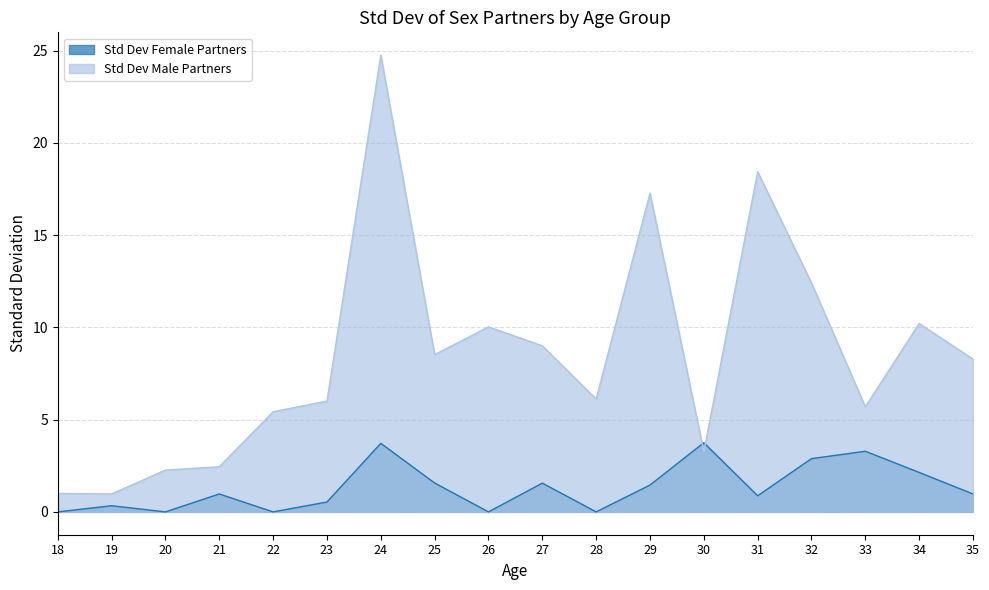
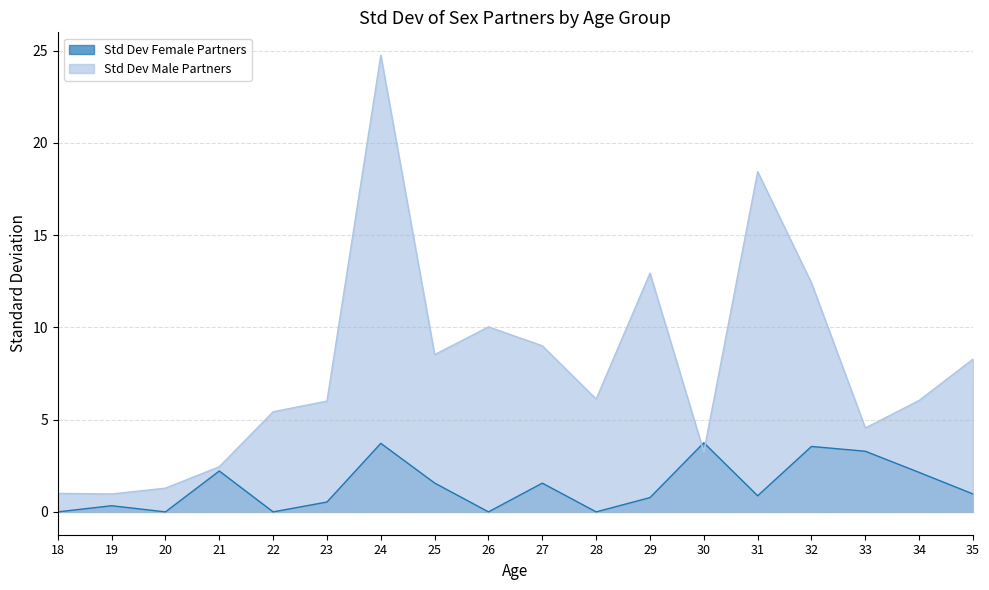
Std Dev Male Partners, 20: 2.3 -> 1.3
Std Dev Female Partners, 21: 1.0 -> 2.2
Std Dev Female Partners, 29: 1.5 -> 0.8
Std Dev Male Partners, 29: 17.3 -> 12.9
Std Dev Female Partners, 32: 2.9 -> 3.5
Std Dev Male Partners, 33: 5.7 -> 4.5
Std Dev Male Partners, 34: 10.2 -> 6.0
